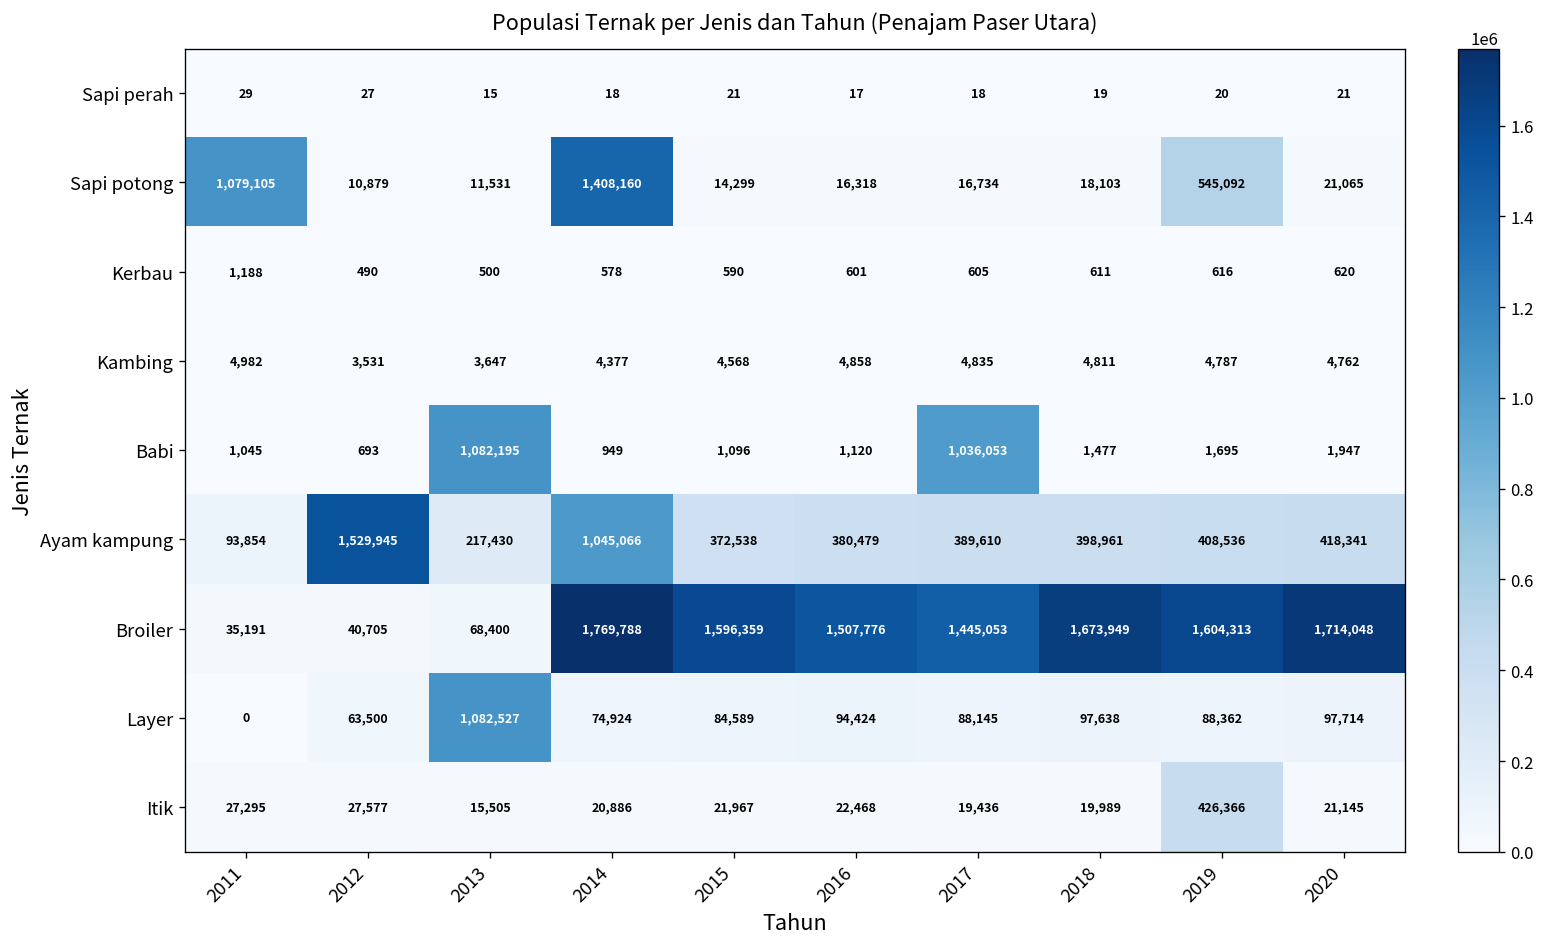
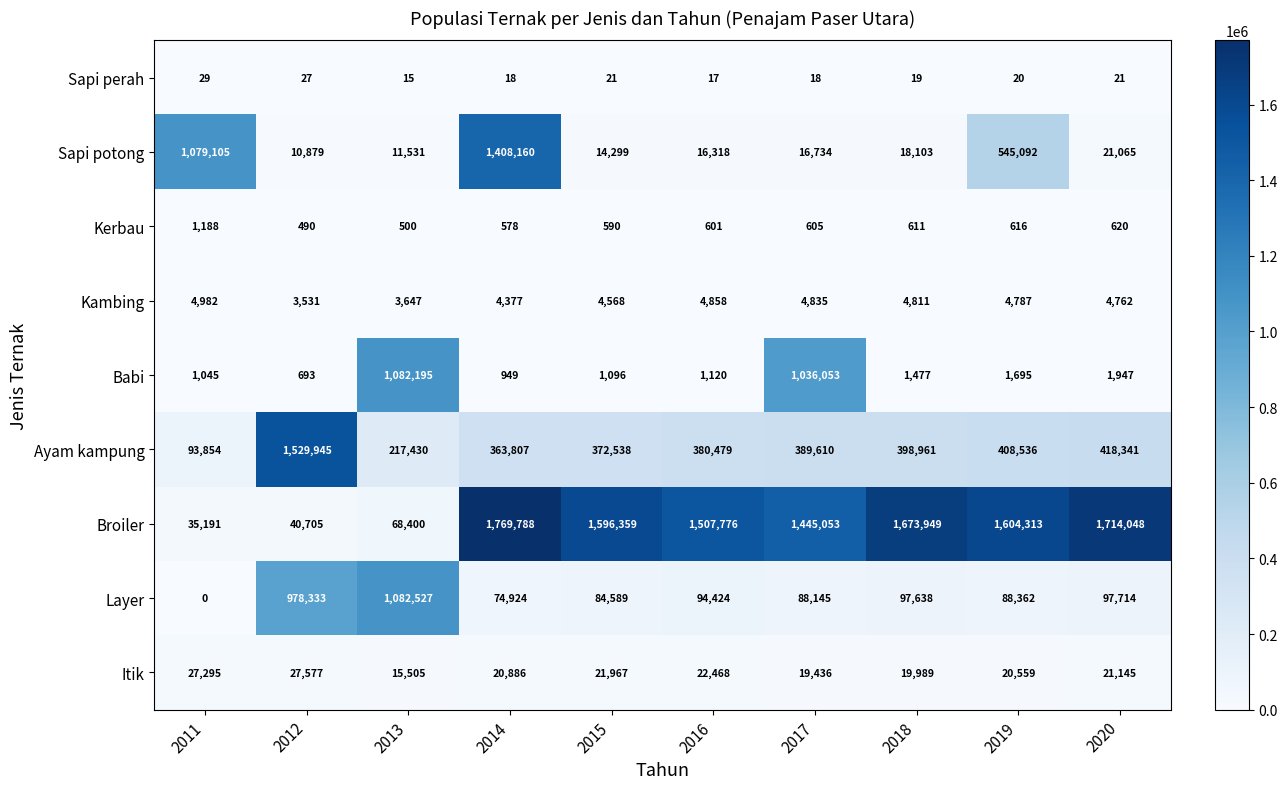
Ayam kampung, 2014: 1,045,066 -> 363,807
Layer, 2012: 63,500 -> 978,333
Itik, 2019: 426,366 -> 20,559
